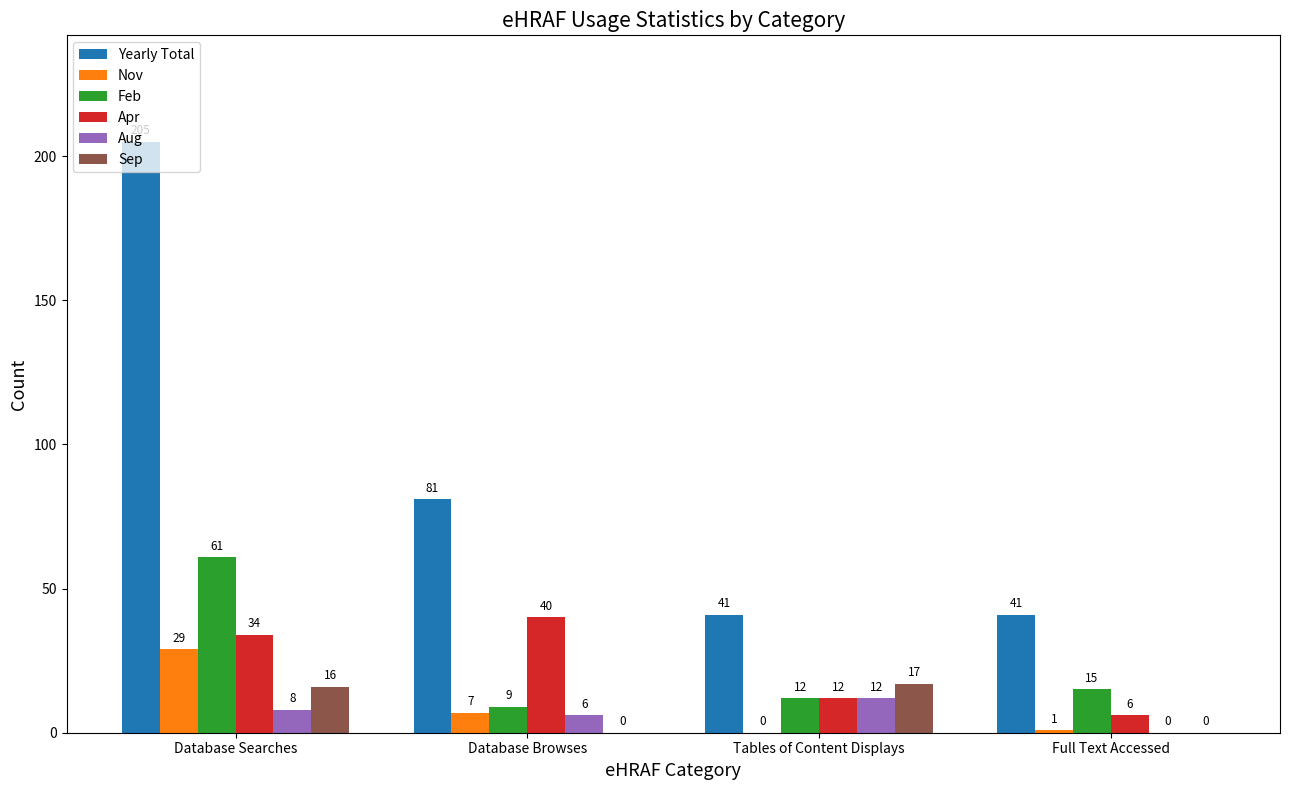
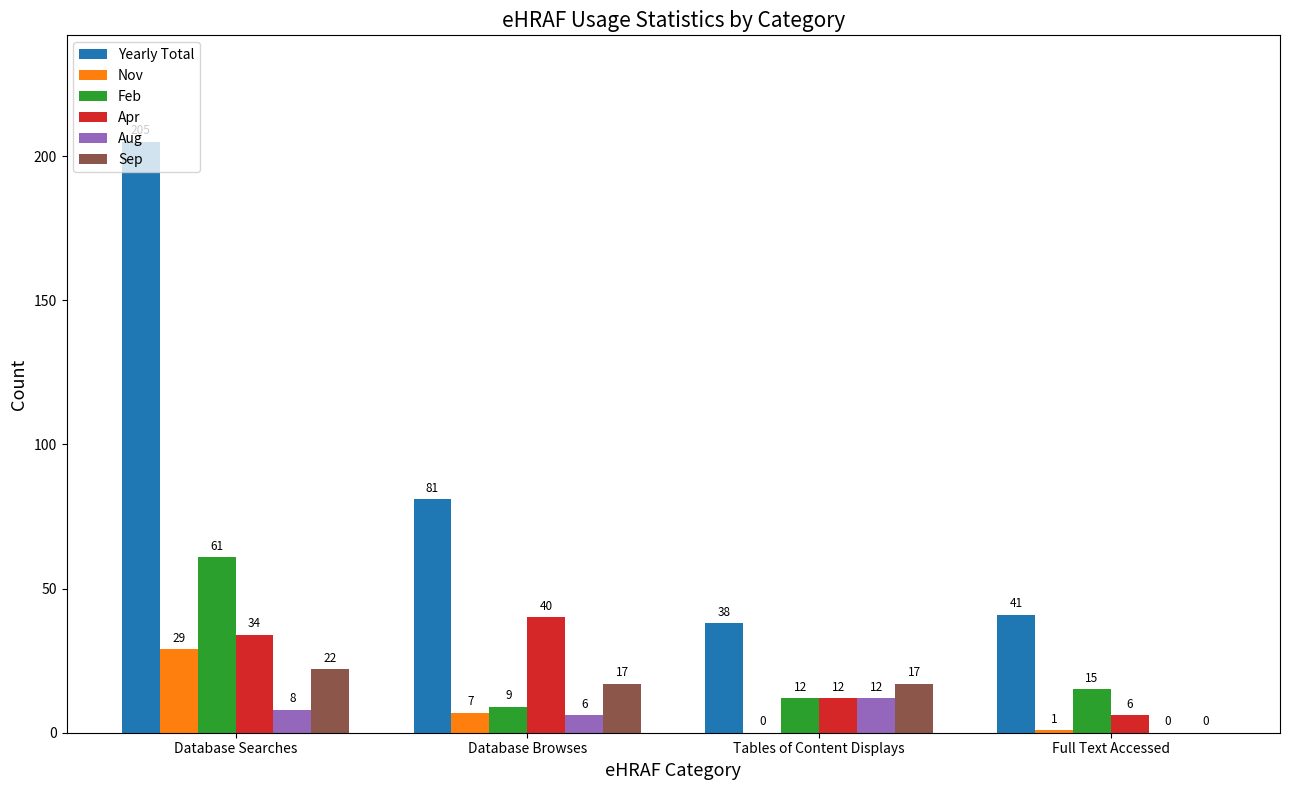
Sep, Database Searches: 16 -> 22
Sep, Database Browses: 0 -> 17
Yearly Total, Tables of Content Displays: 41 -> 38
